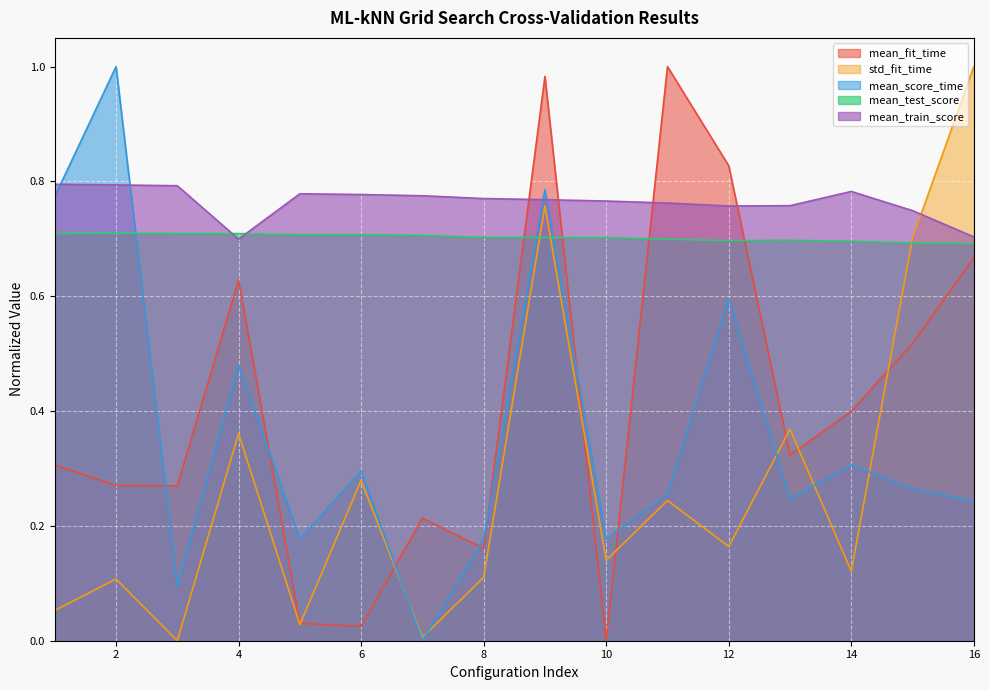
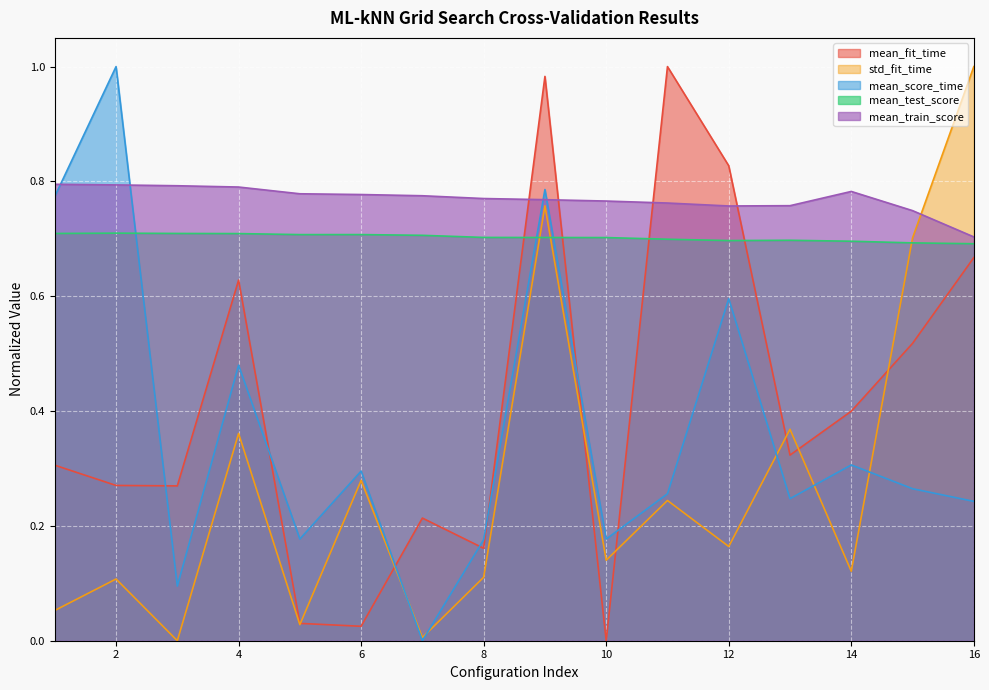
mean_train_score, 4: 0.70 -> 0.79
